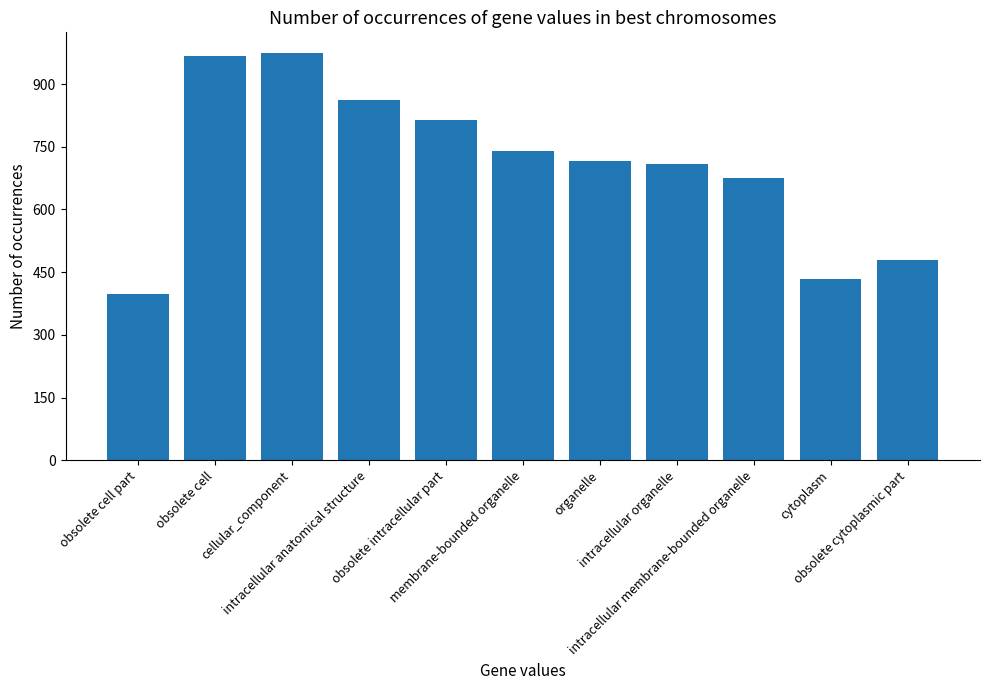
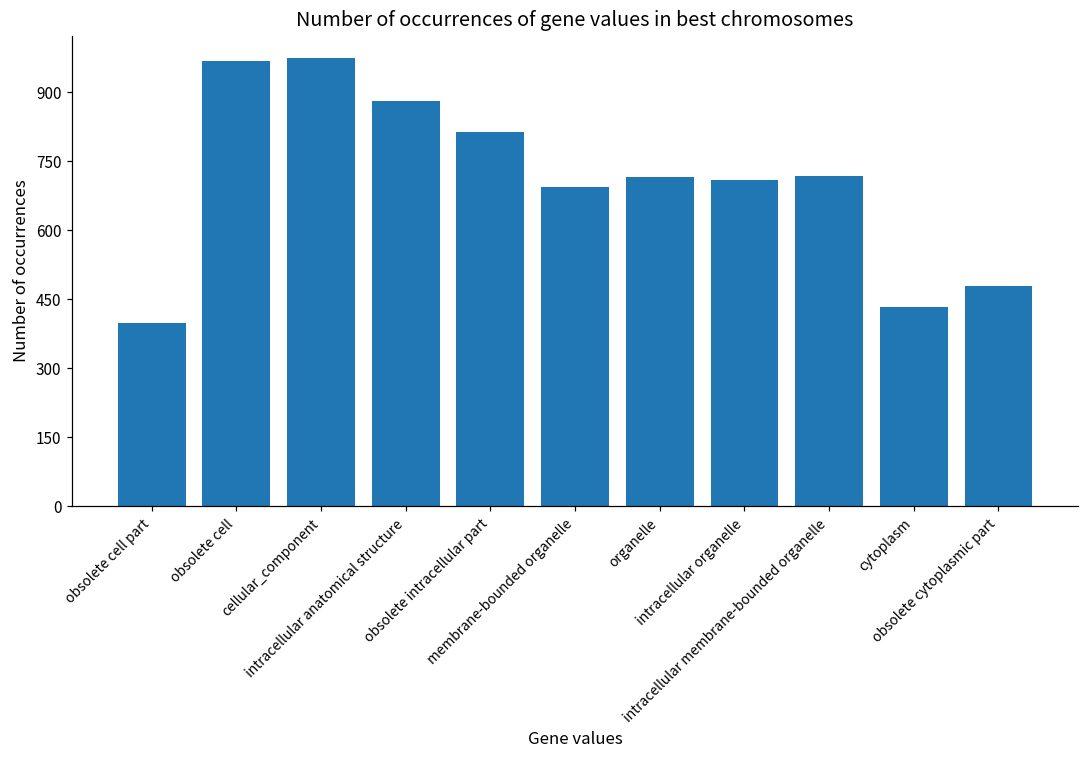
intracellular anatomical structure: 860 -> 880
membrane-bounded organelle: 740 -> 700
intracellular membrane-bounded organelle: 680 -> 720
